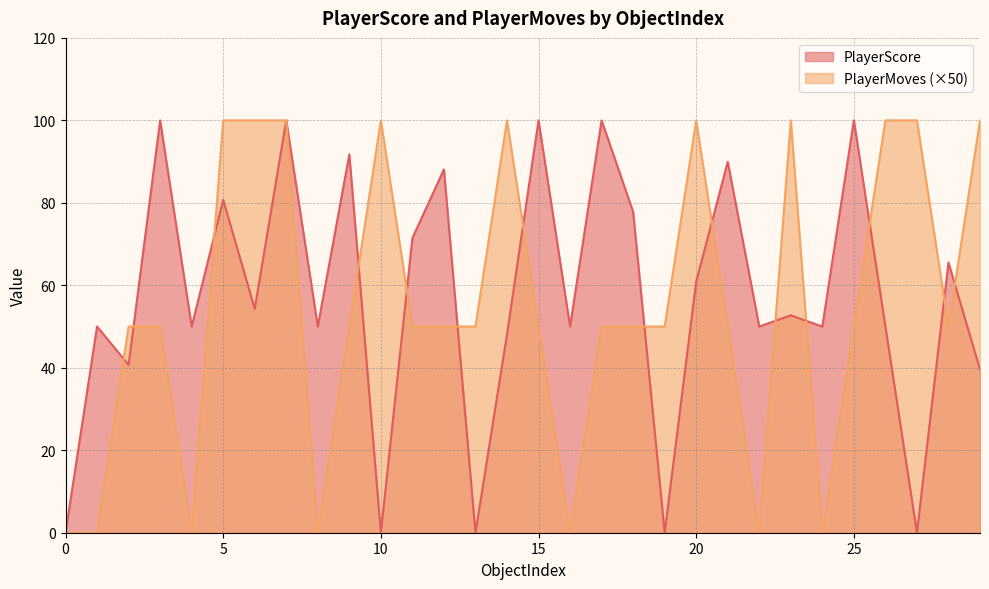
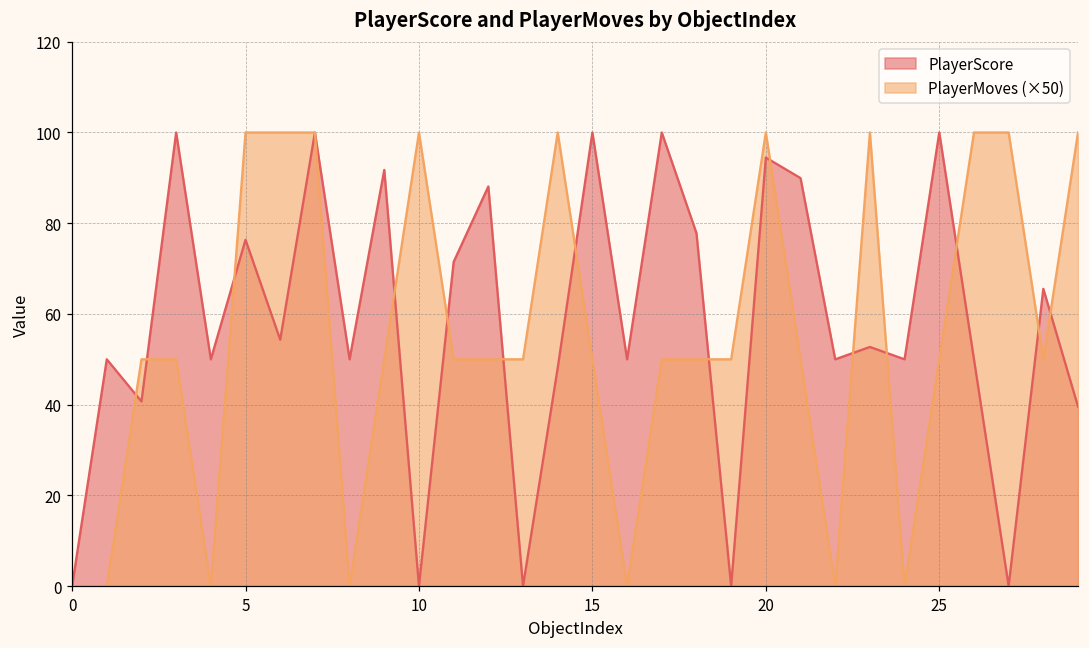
PlayerScore, 5: 81 -> 76
PlayerScore, 20: 61 -> 94
